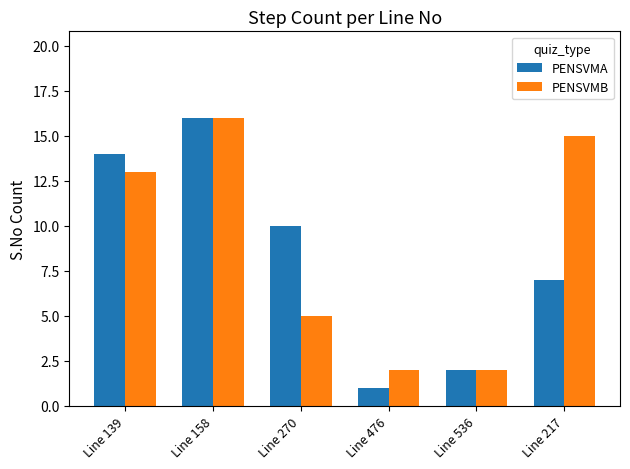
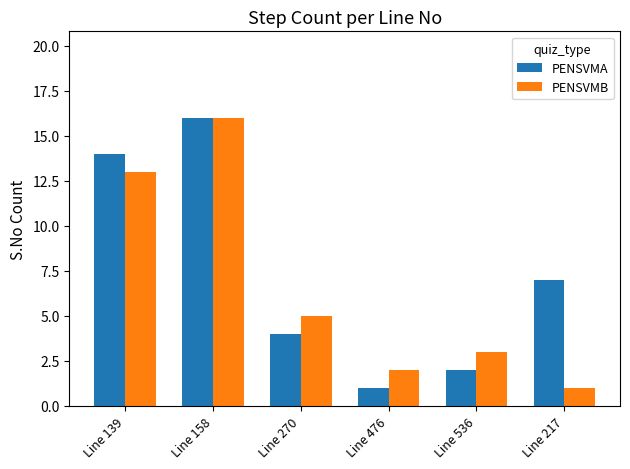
PENSVMA, Line 270: 10 -> 4
PENSVMB, Line 536: 2 -> 3
PENSVMB, Line 217: 15 -> 1
